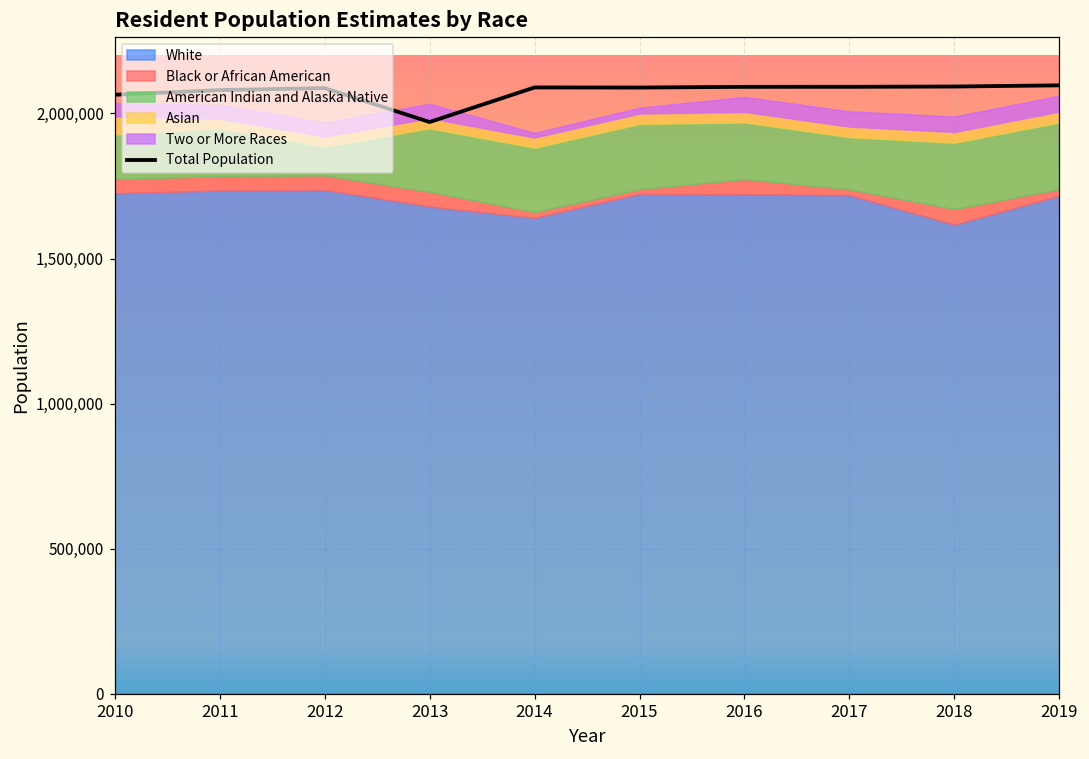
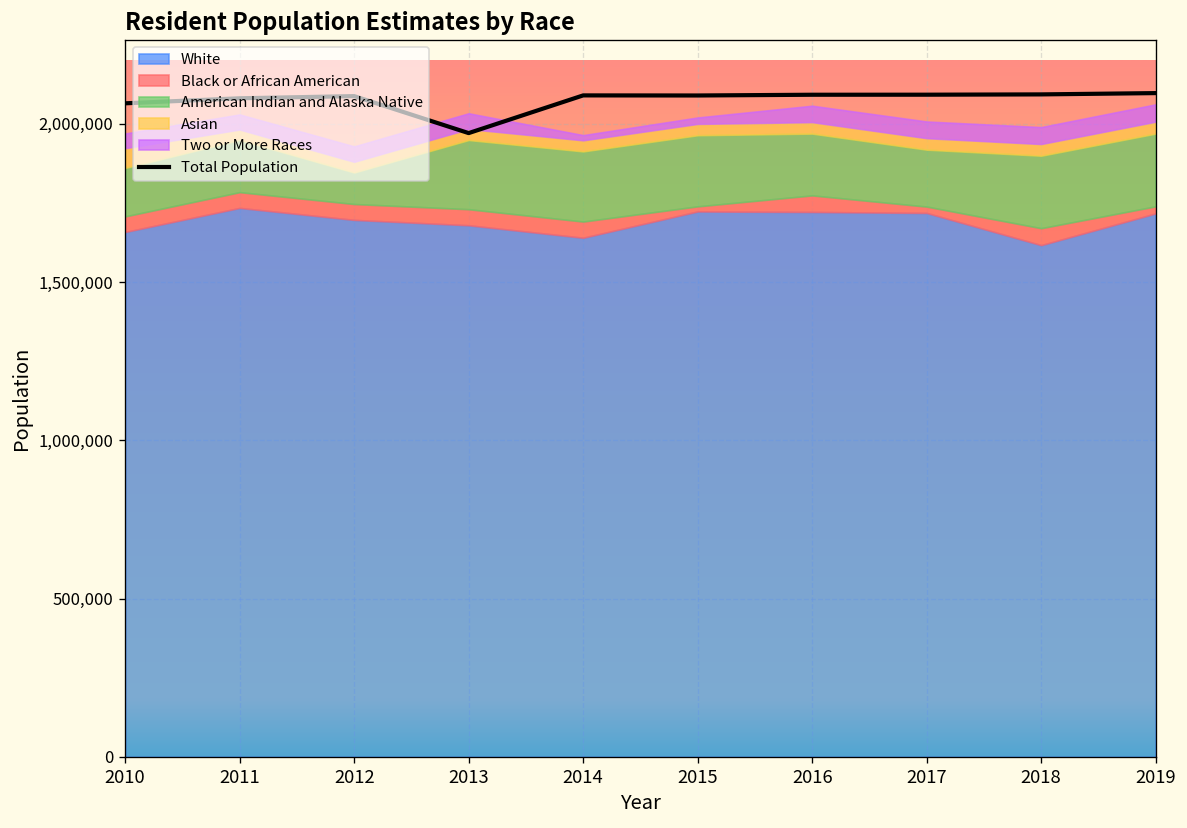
White, 2010: 1,720,000 -> 1,660,000
White, 2012: 1,740,000 -> 1,700,000
Black or African American, 2014: 20,000 -> 50,000
